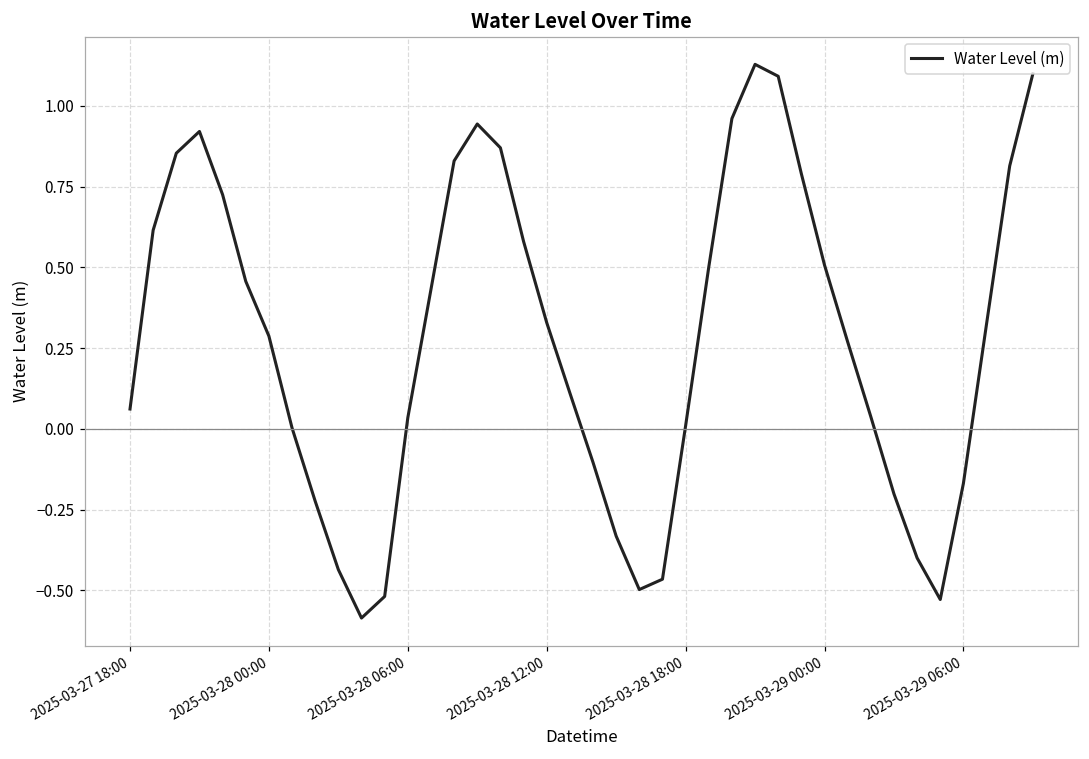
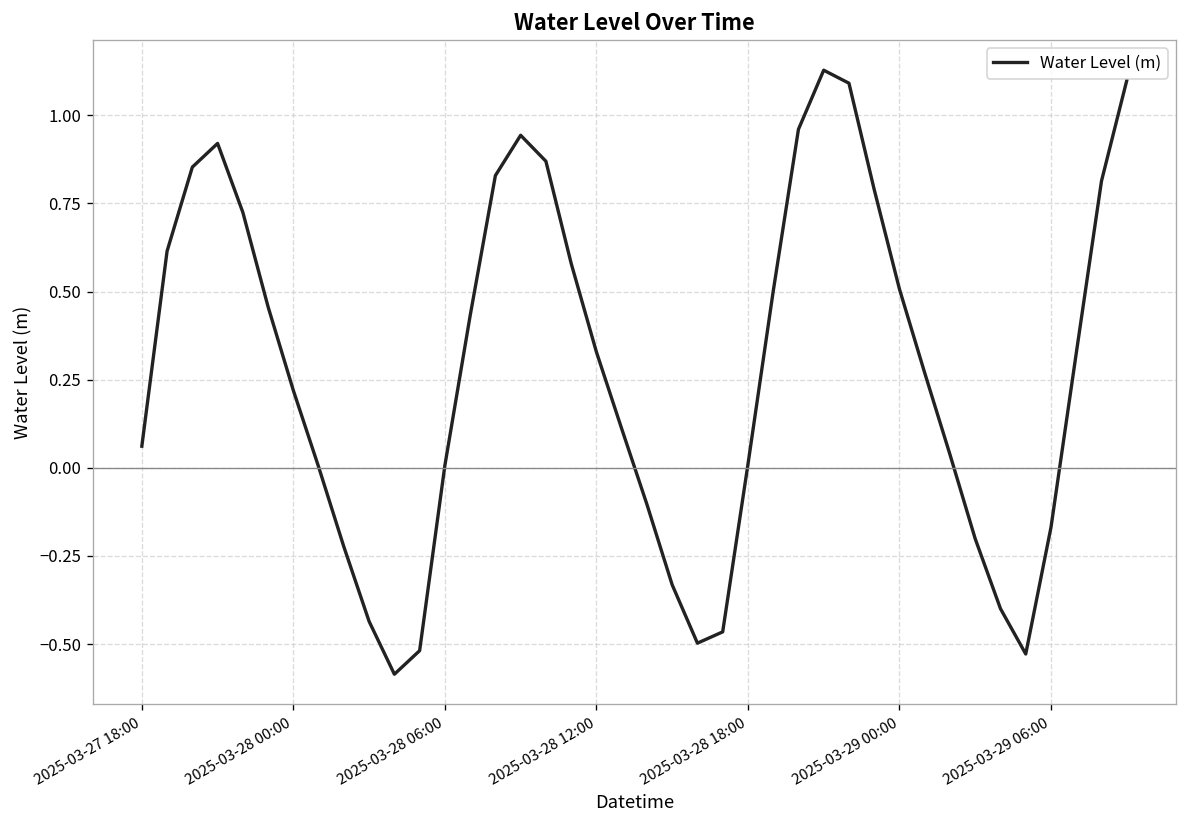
2025-03-28 00:00: 0.29 -> 0.22
2025-03-28 06:00: 0.03 -> 0.01
